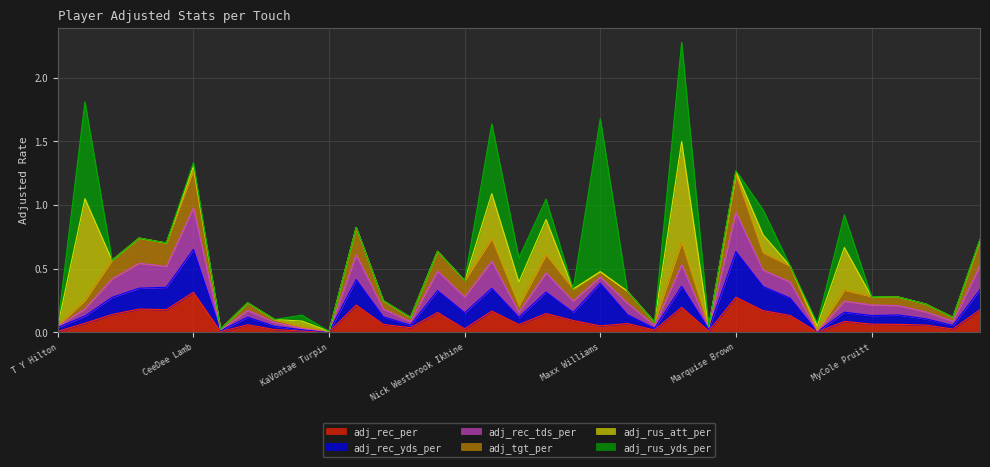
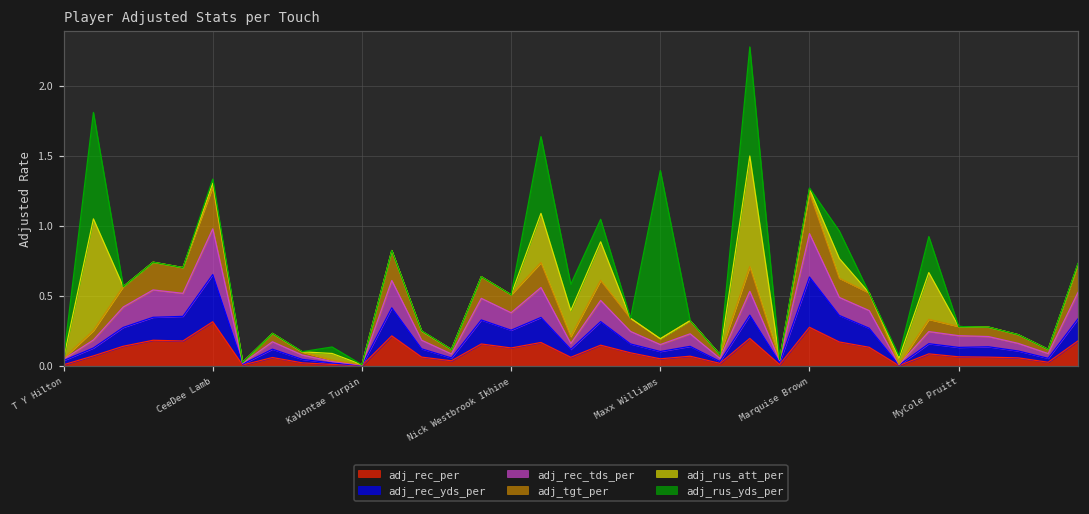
adj_rec_per, Nick Westbrook Ikhine: 0.03 -> 0.13
adj_rec_yds_per, Maxx Williams: 0.33 -> 0.05
